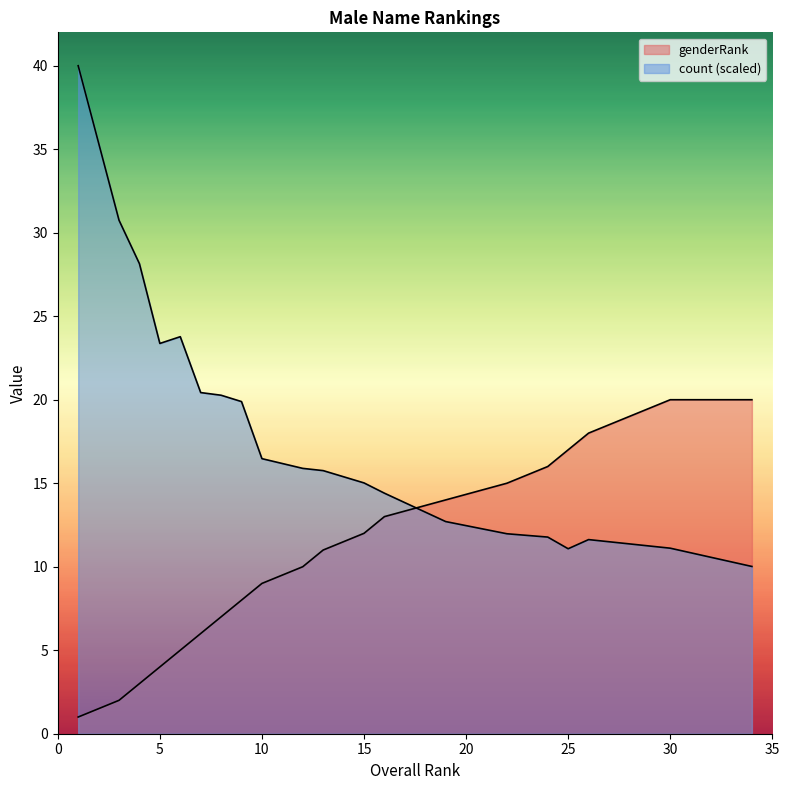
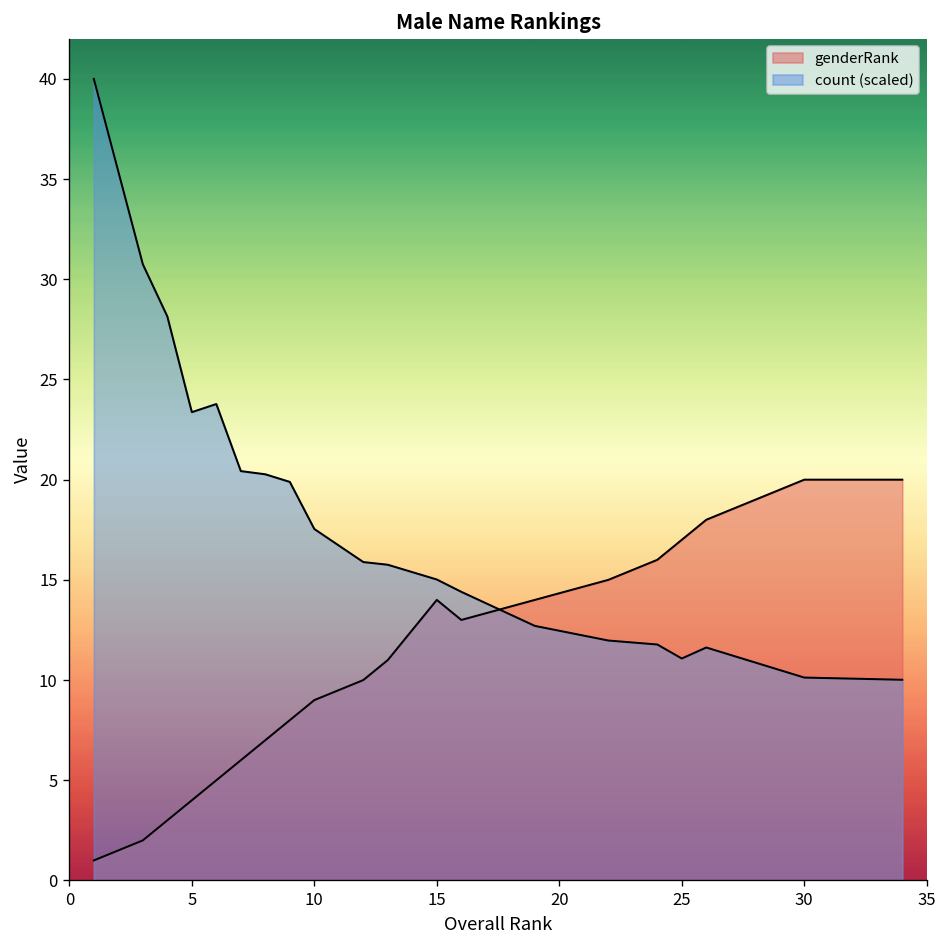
count (scaled), 10: 16.5 -> 17.5
genderRank, 15: 12 -> 14
count (scaled), 30: 11.1 -> 10.1
